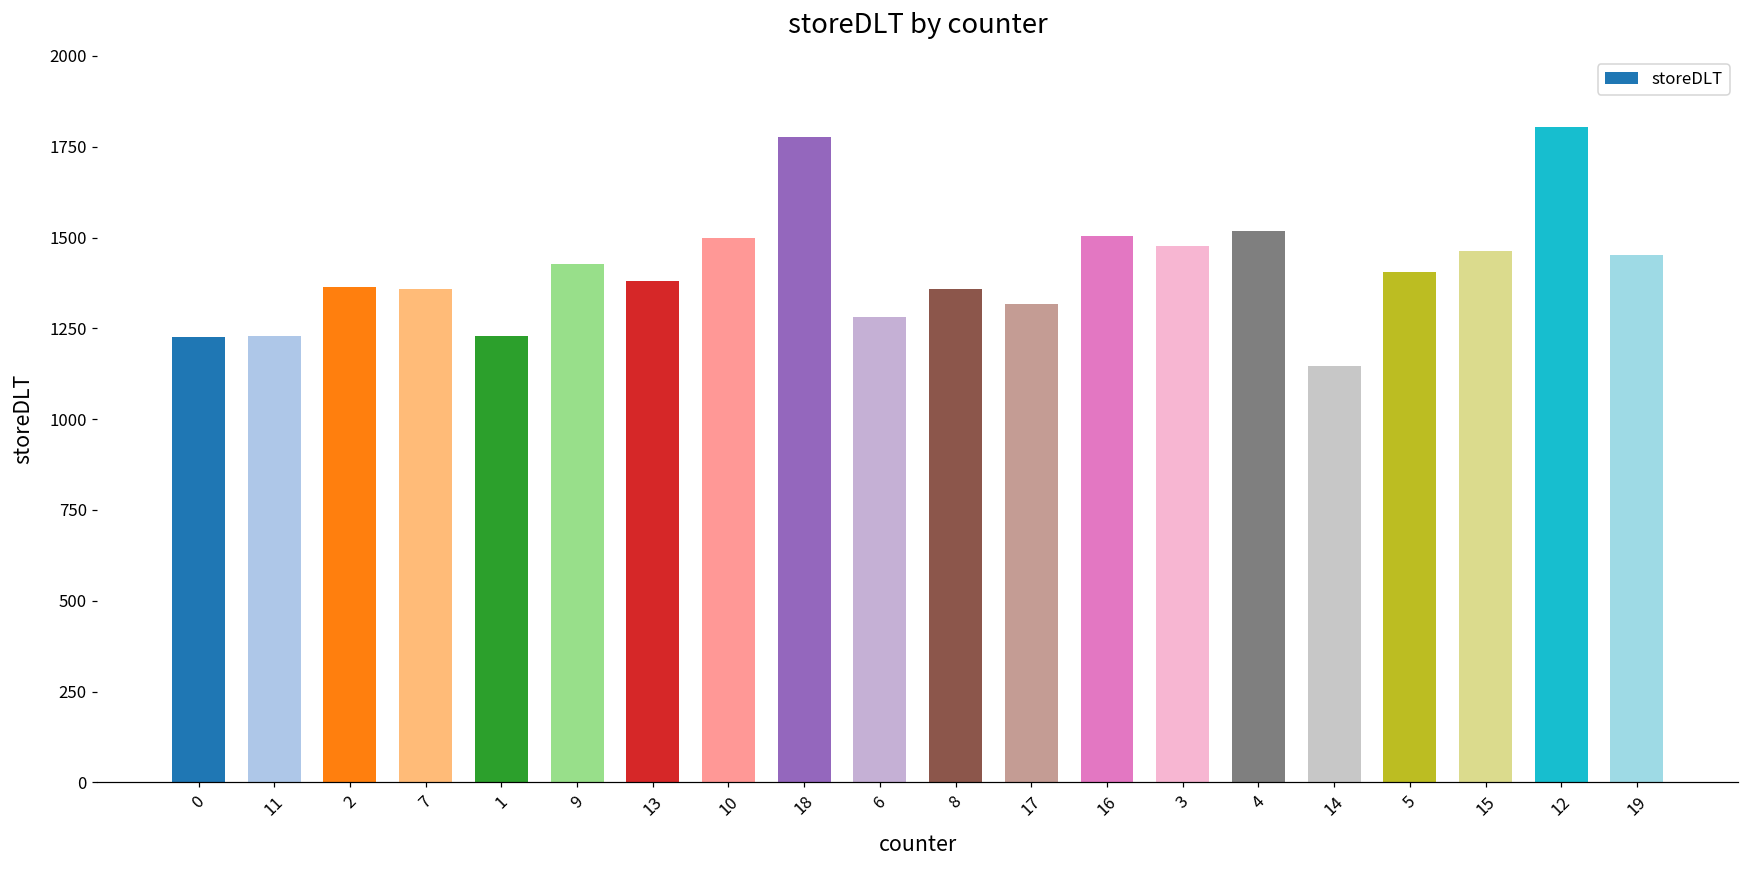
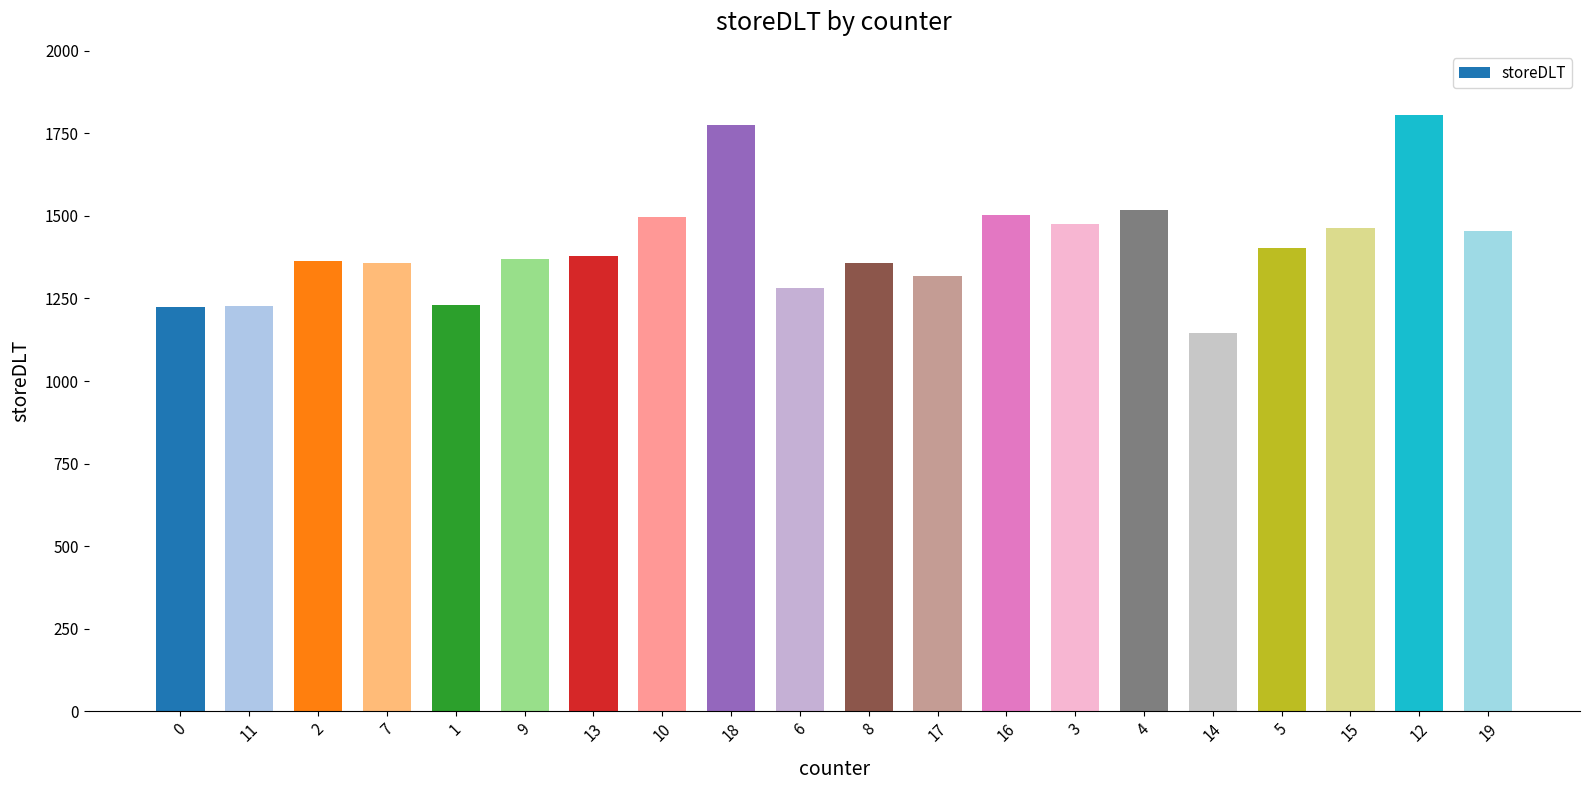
9: 1430 -> 1370
